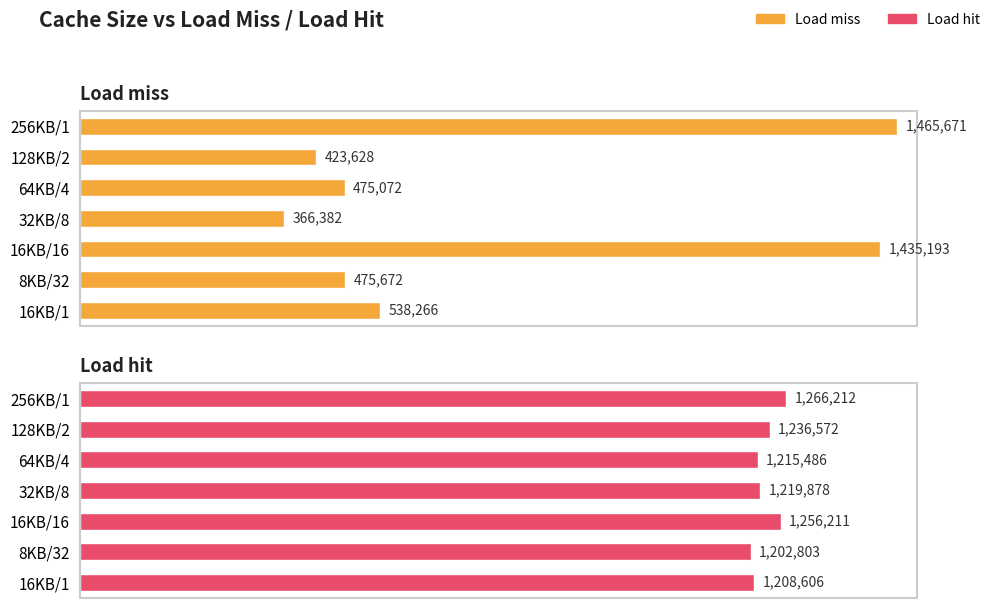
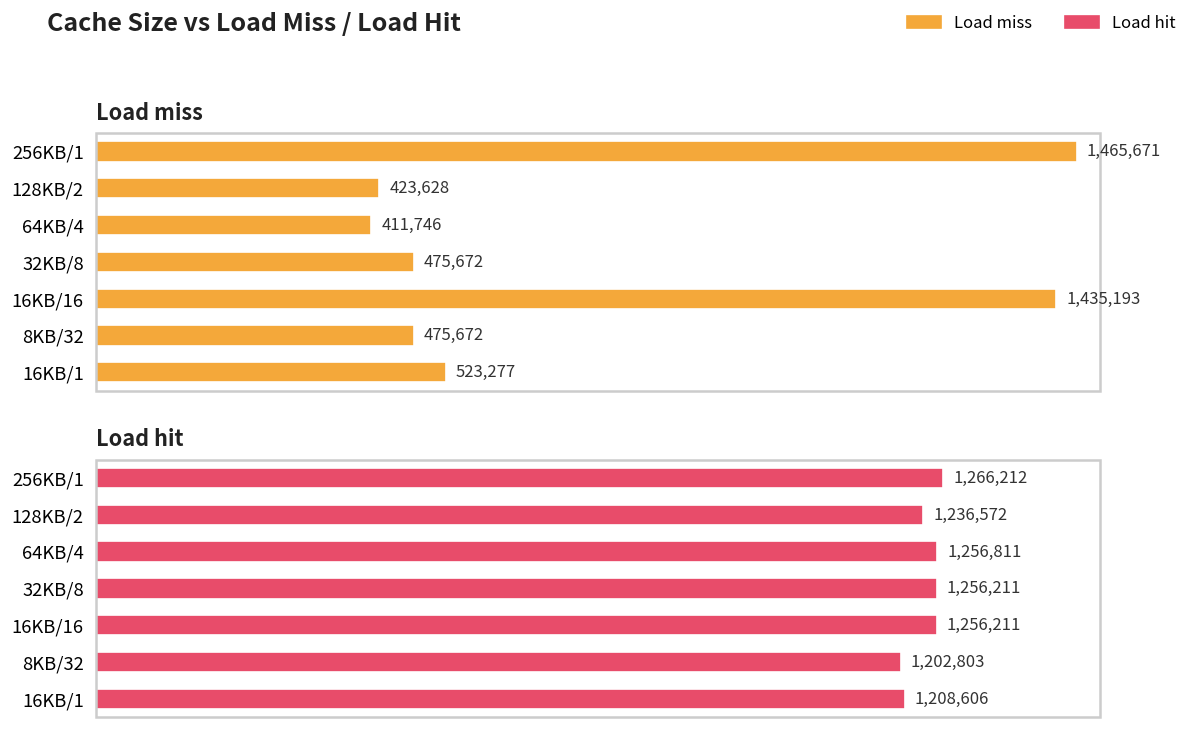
Load miss, 64KB/4: 475,072 -> 411,746
Load miss, 32KB/8: 366,382 -> 475,672
Load miss, 16KB/1: 538,266 -> 523,277
Load hit, 64KB/4: 1,215,486 -> 1,256,811
Load hit, 32KB/8: 1,219,878 -> 1,256,211
